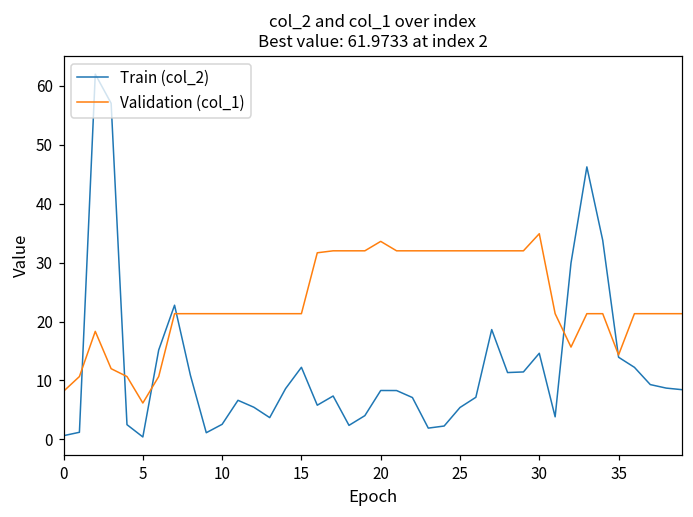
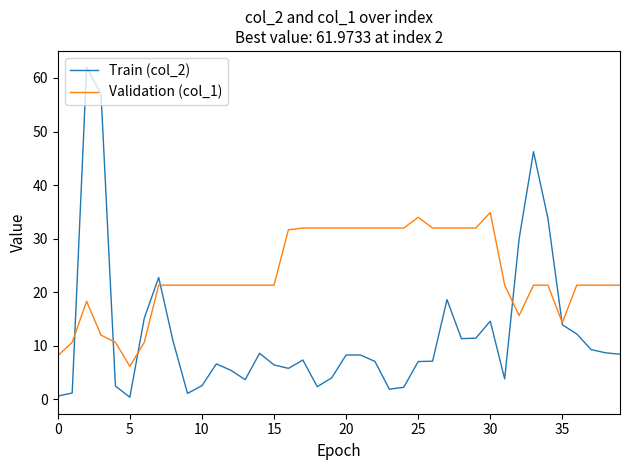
Train (col_2), 15: 12 -> 6
Validation (col_1), 20: 34 -> 32
Train (col_2), 25: 5 -> 7
Validation (col_1), 25: 32 -> 34
